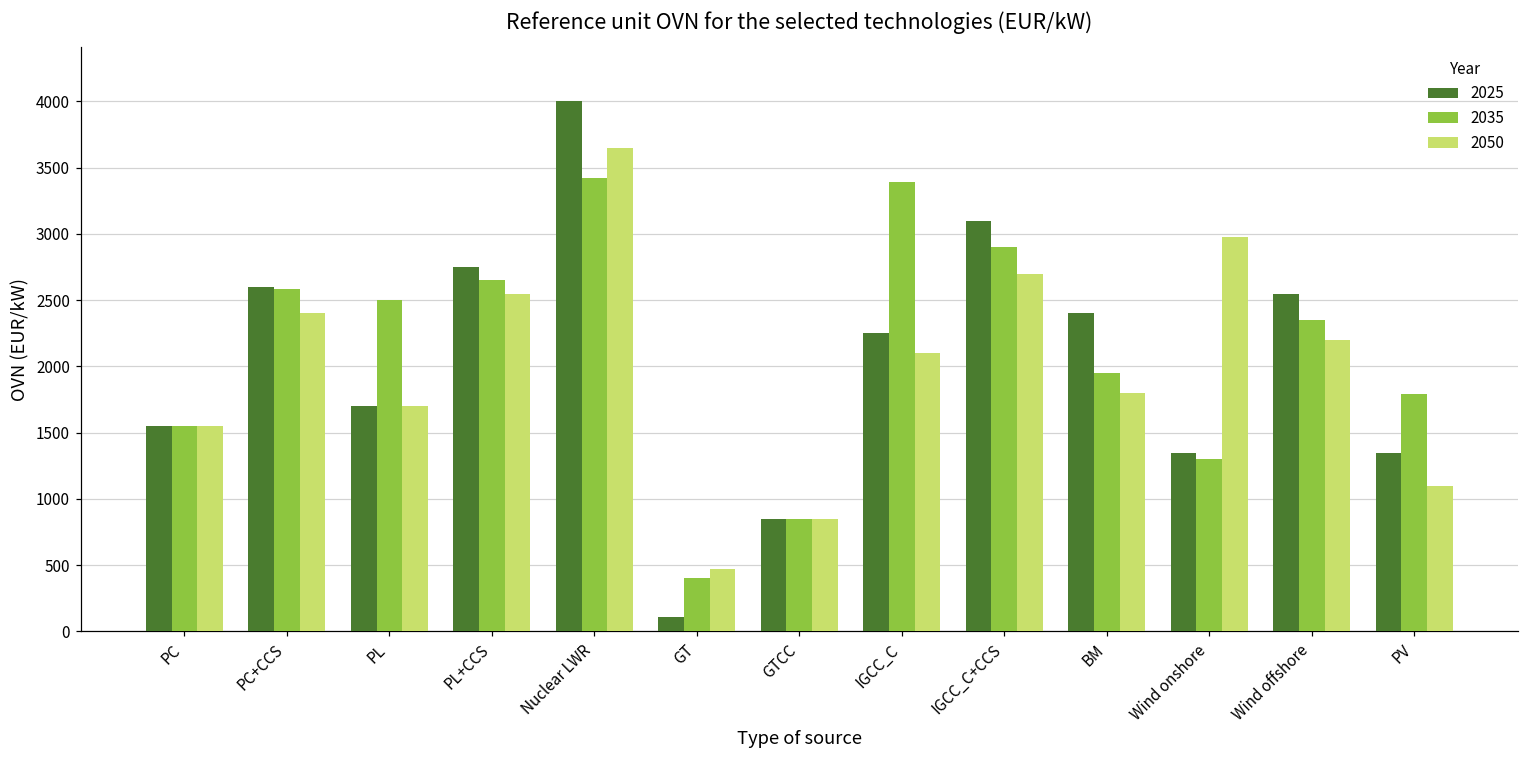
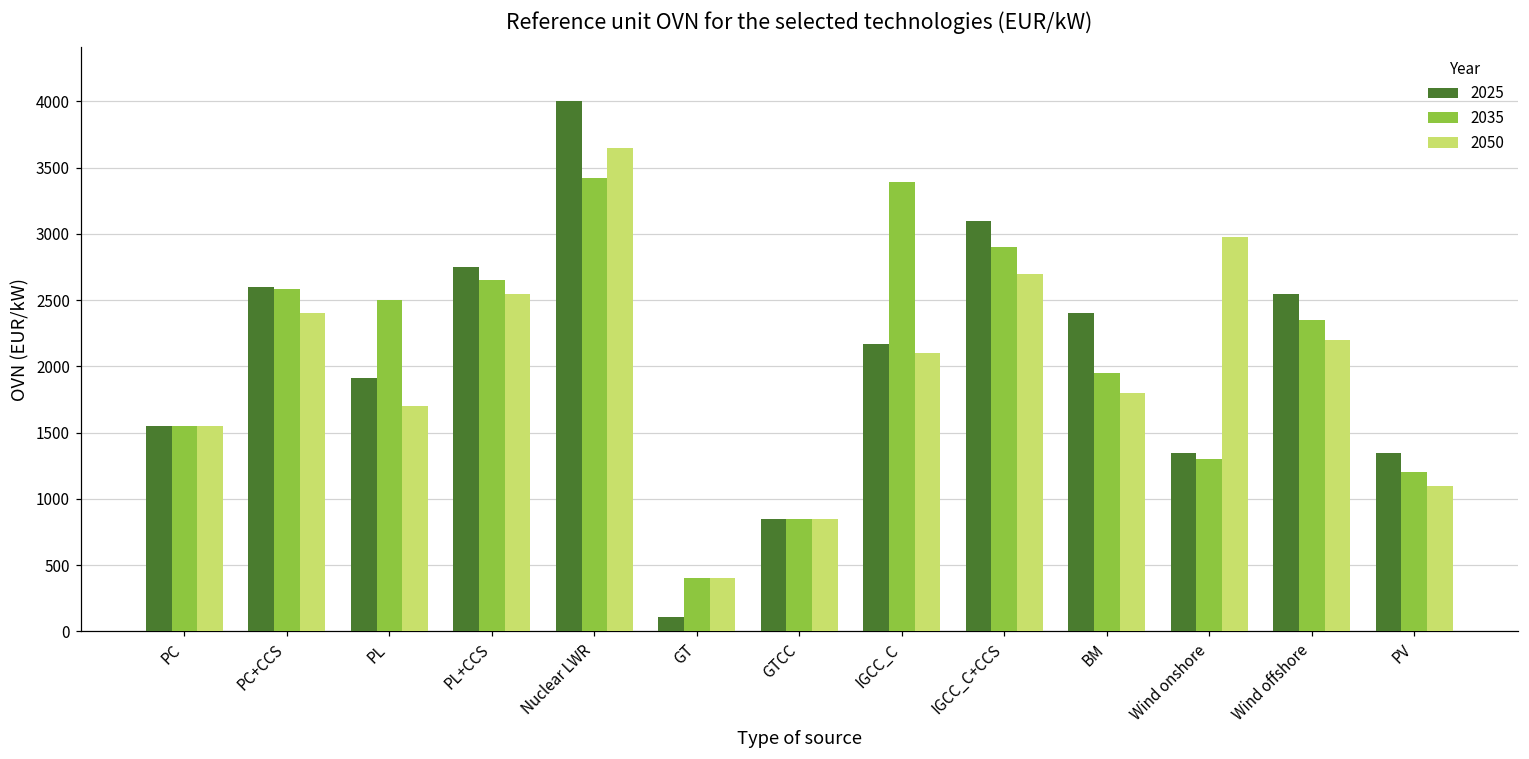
2025, PL: 1700 -> 1920
2050, GT: 470 -> 400
2025, IGCC_C: 2250 -> 2170
2035, PV: 1790 -> 1200
